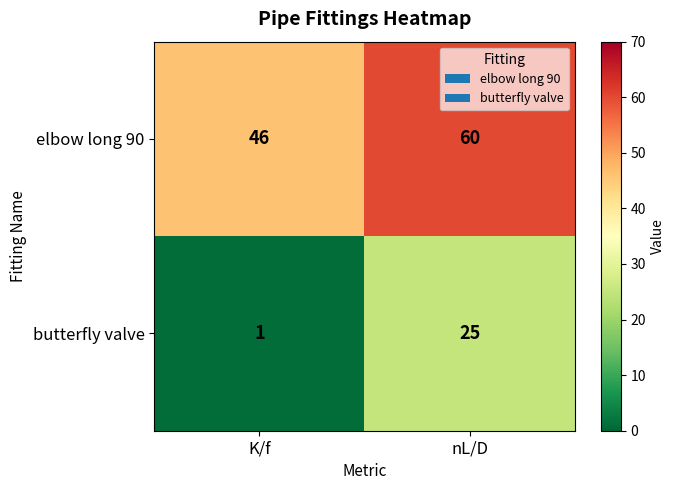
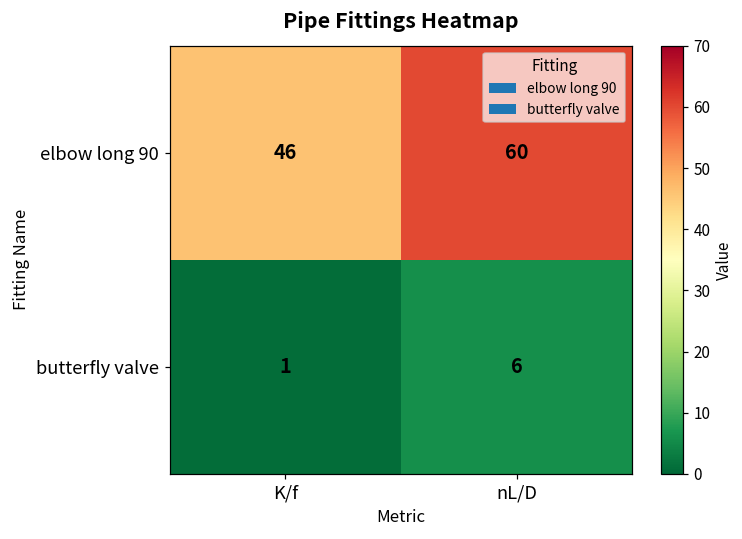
butterfly valve, nL/D: 25 -> 6
